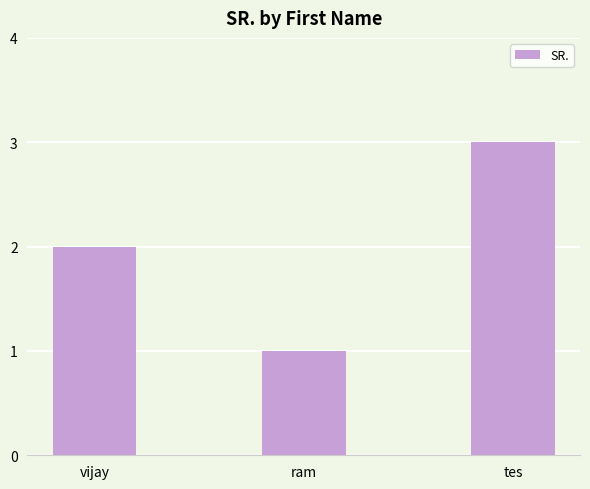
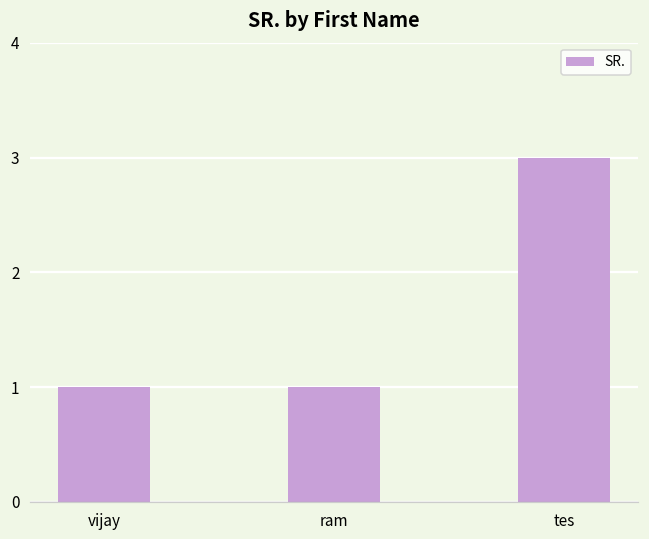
vijay: 2 -> 1
